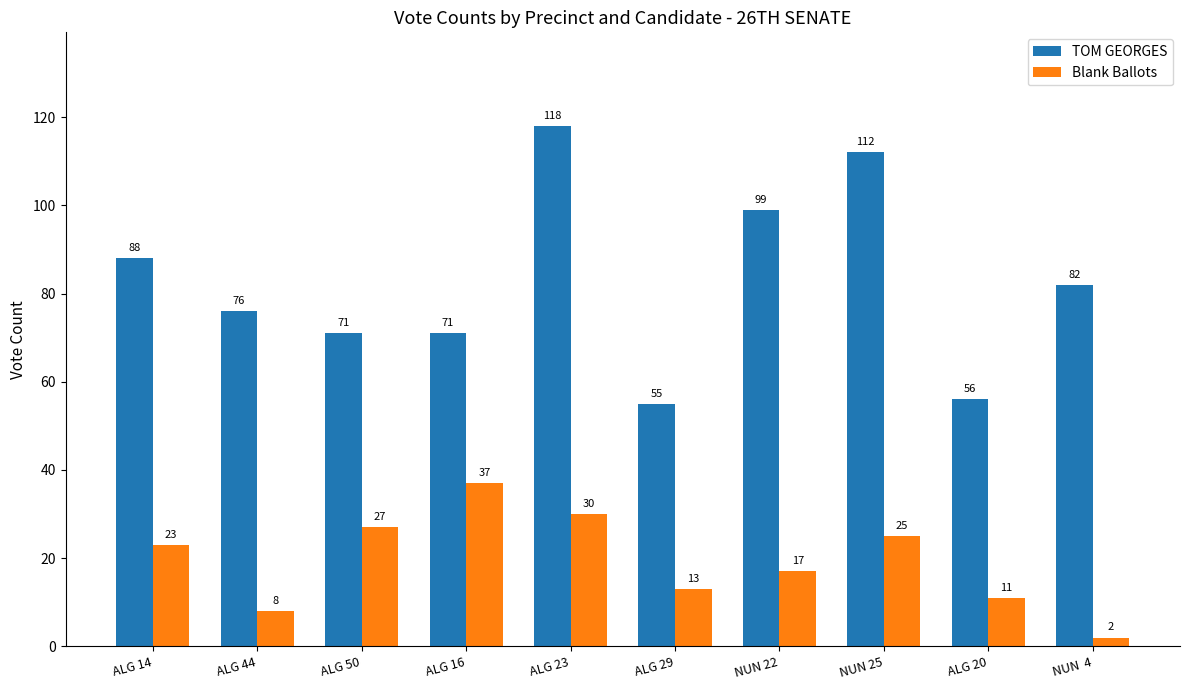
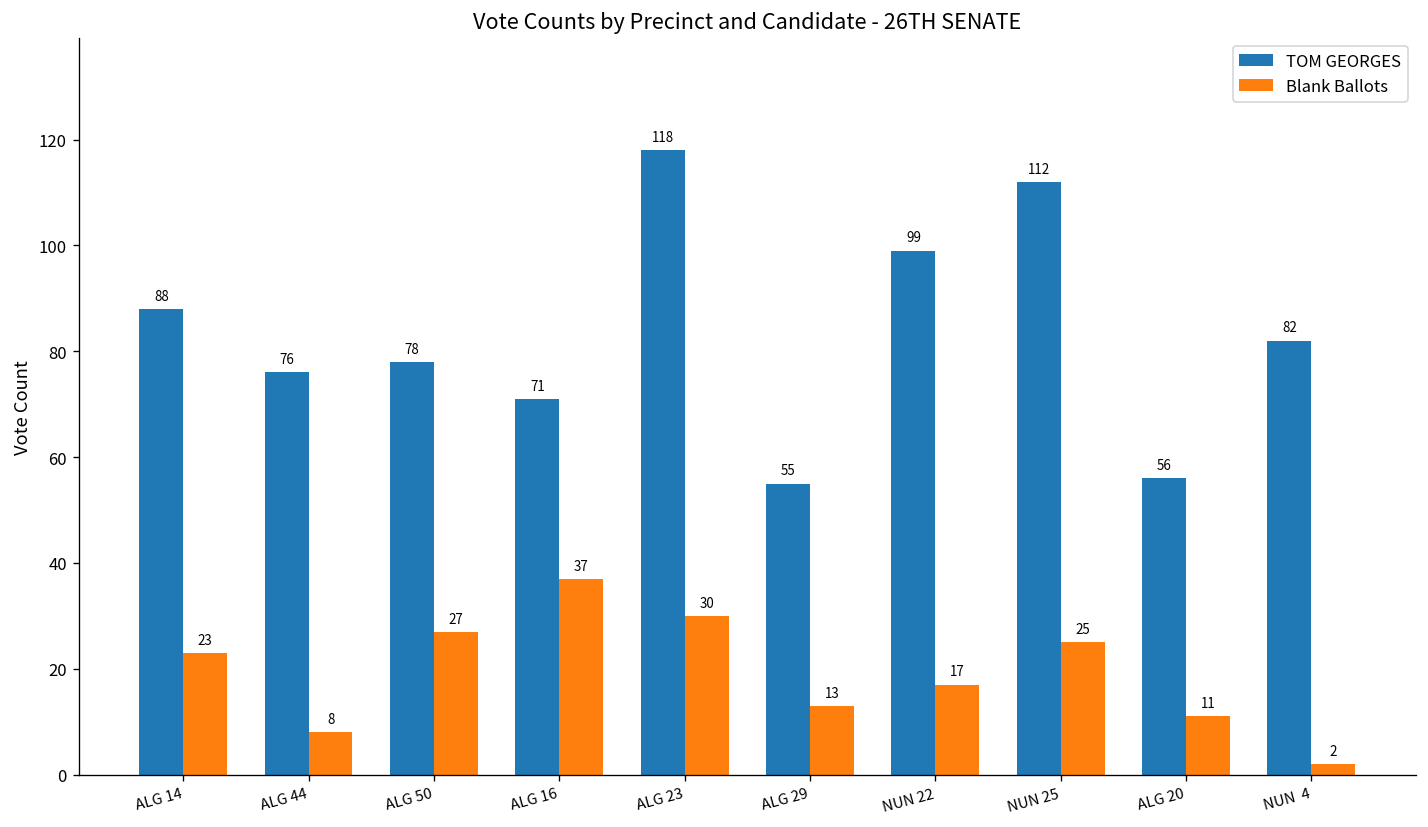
TOM GEORGES, ALG 50: 71 -> 78
